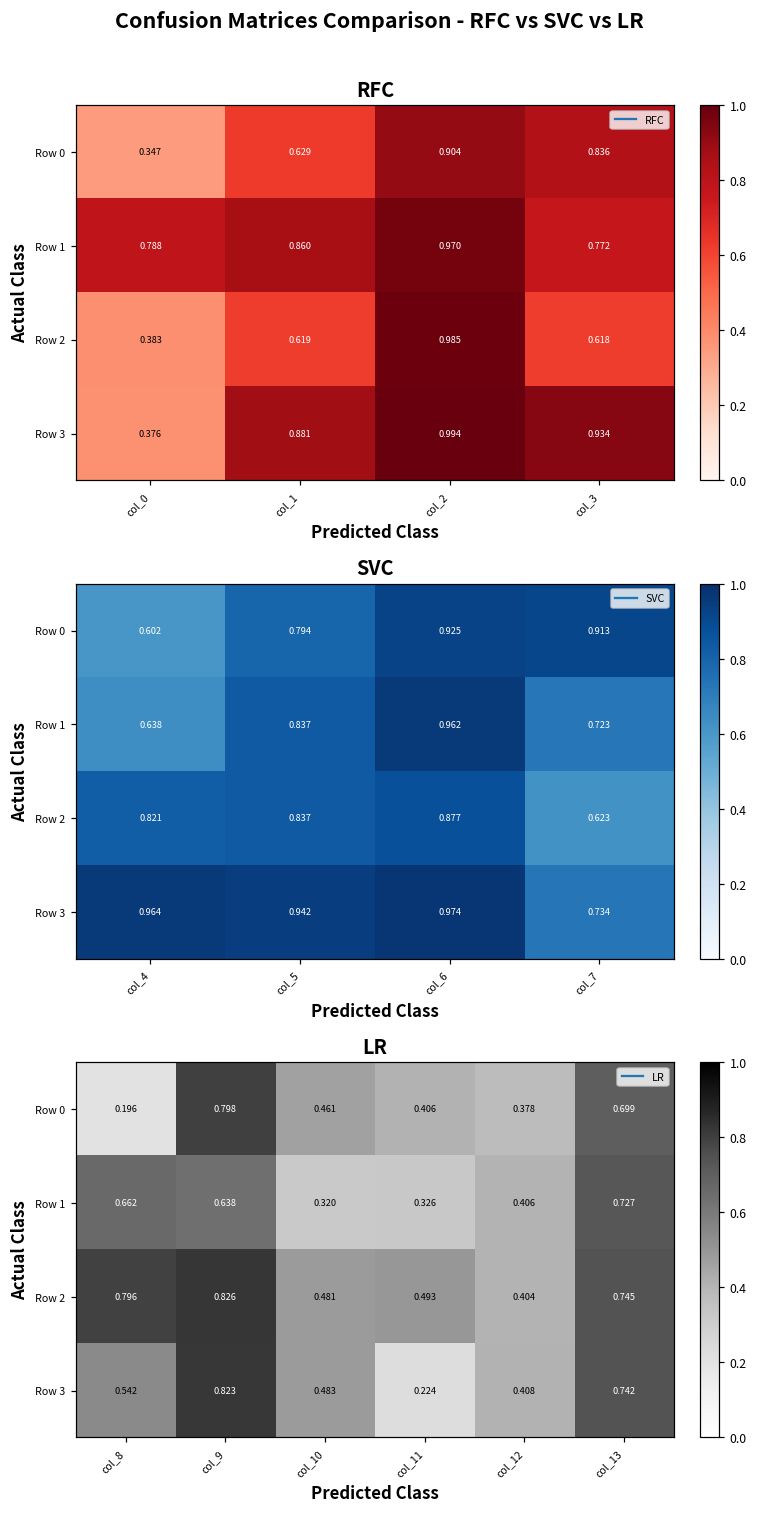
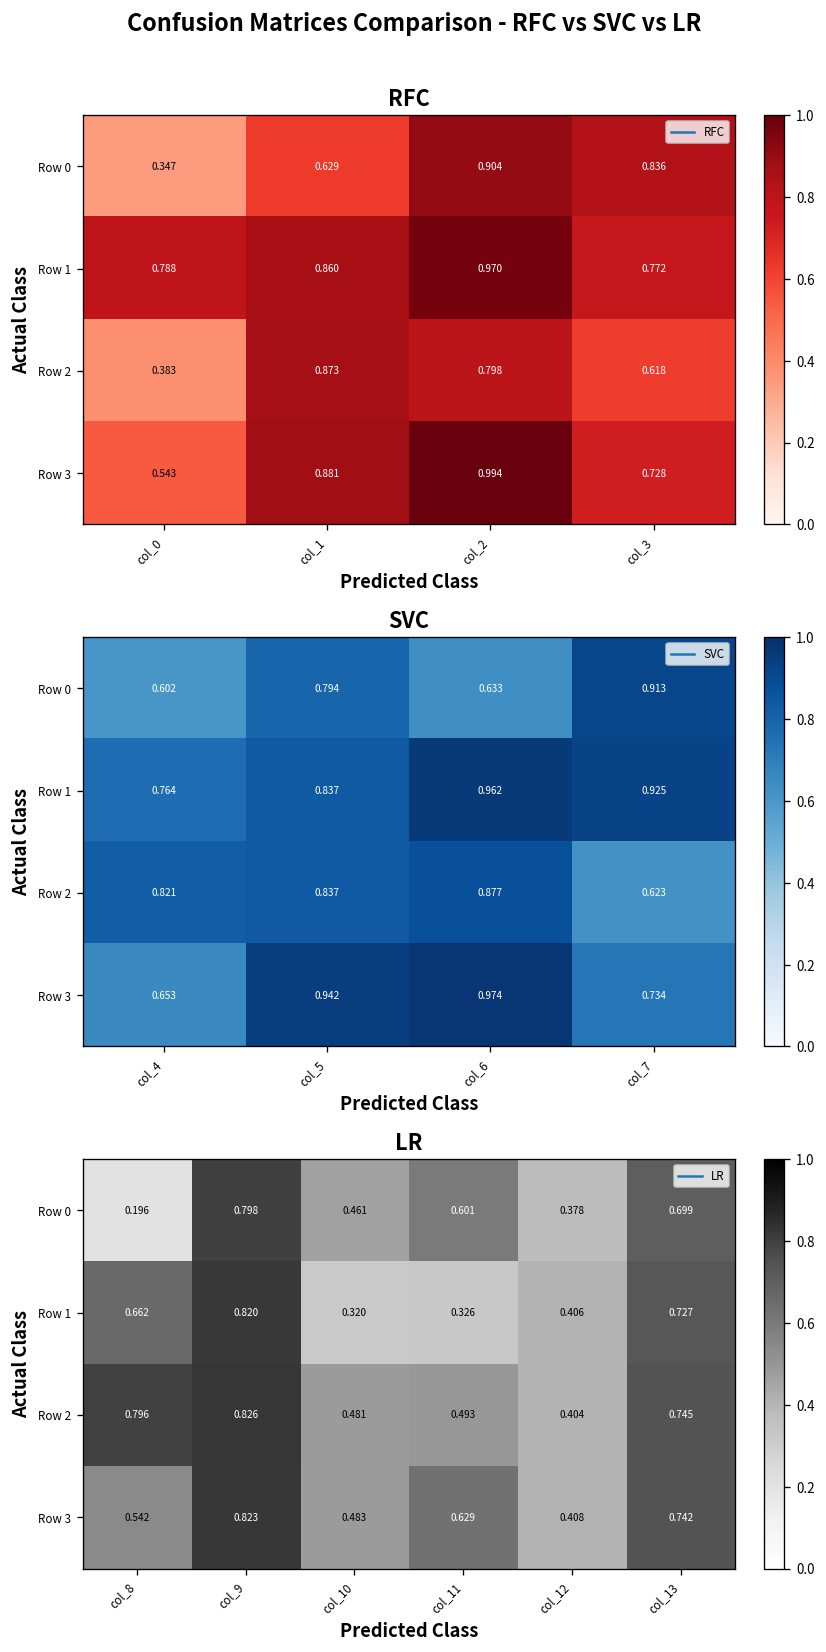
RFC, Row 2, col_1: 0.619 -> 0.873
RFC, Row 2, col_2: 0.985 -> 0.798
RFC, Row 3, col_0: 0.376 -> 0.543
RFC, Row 3, col_3: 0.934 -> 0.728
SVC, Row 0, col_6: 0.925 -> 0.633
SVC, Row 1, col_4: 0.638 -> 0.764
SVC, Row 1, col_7: 0.723 -> 0.925
SVC, Row 3, col_4: 0.964 -> 0.653
LR, Row 0, col_11: 0.406 -> 0.601
LR, Row 1, col_9: 0.638 -> 0.820
LR, Row 3, col_11: 0.224 -> 0.629
